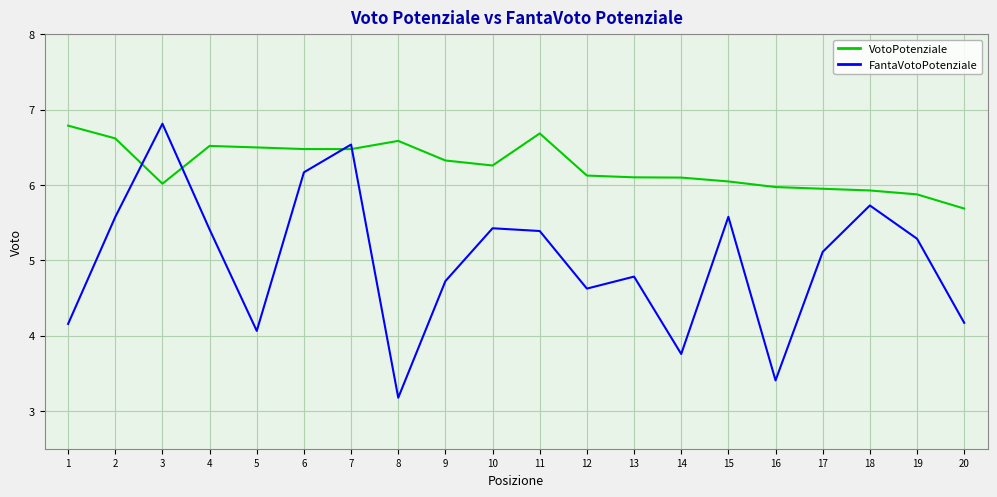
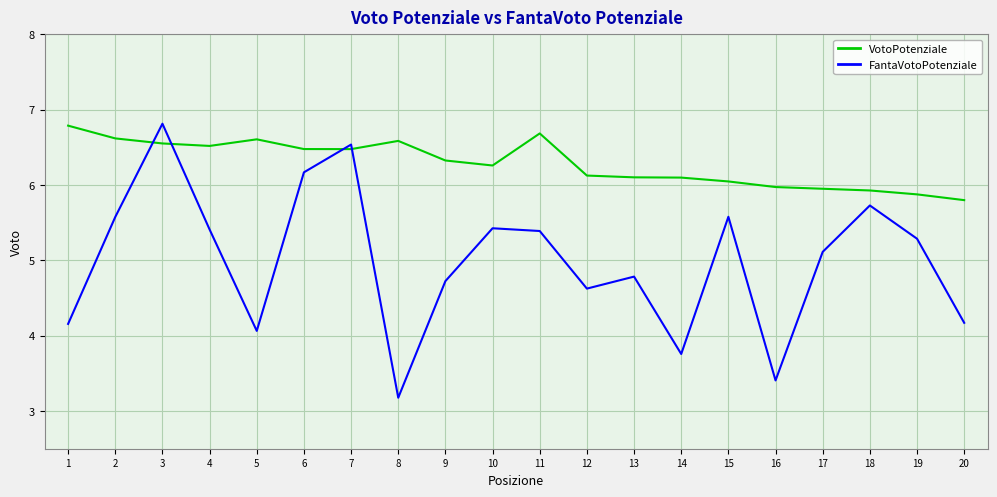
VotoPotenziale, 3: 6.0 -> 6.6
VotoPotenziale, 5: 6.5 -> 6.6
VotoPotenziale, 20: 5.7 -> 5.8
